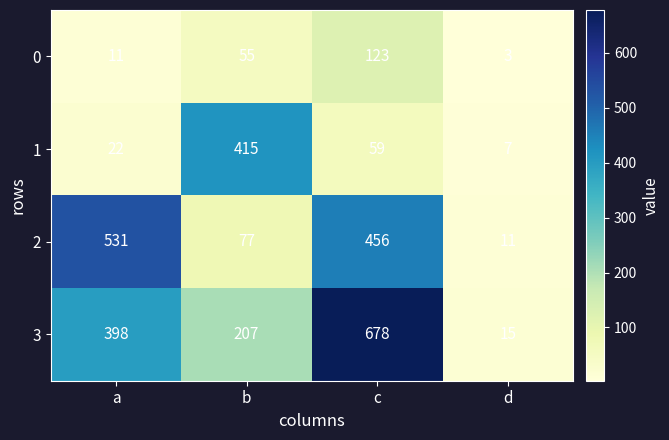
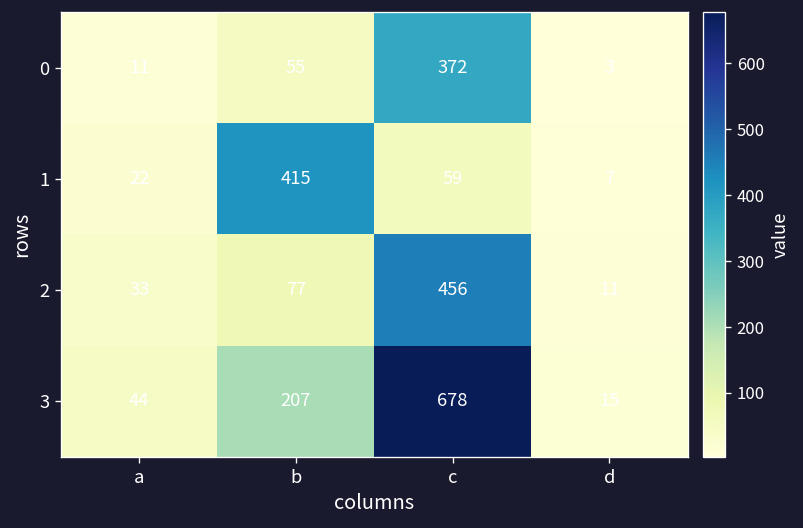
0, c: 123 -> 372
2, a: 531 -> 33
3, a: 398 -> 44
